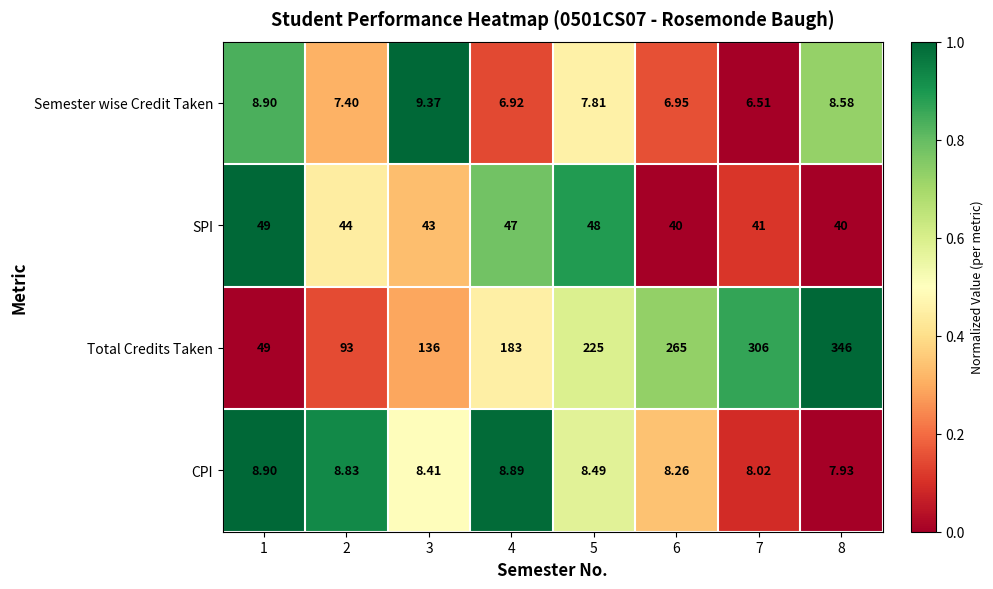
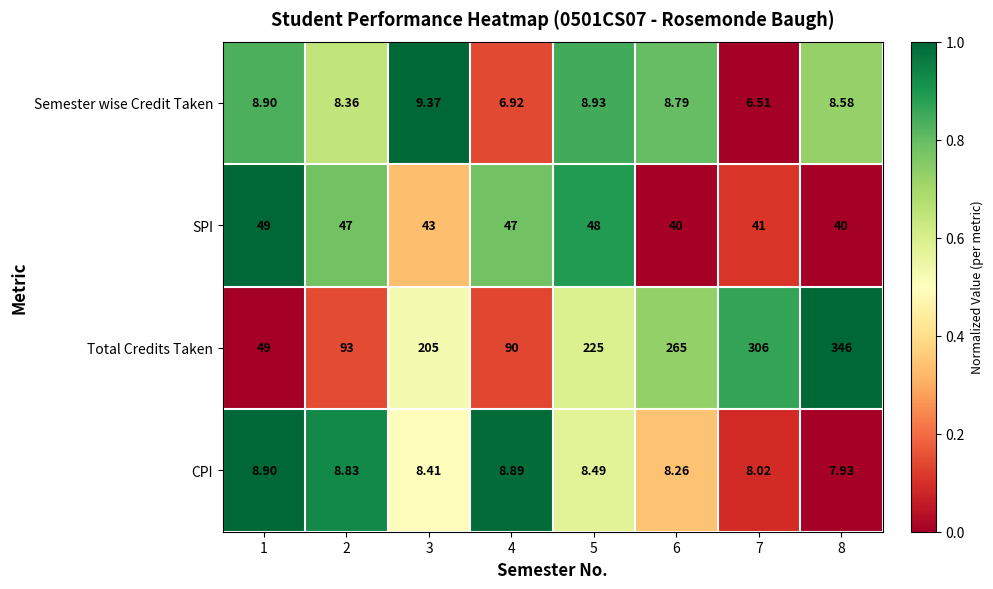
Semester wise Credit Taken, 2: 7.40 -> 8.36
Semester wise Credit Taken, 5: 7.81 -> 8.93
Semester wise Credit Taken, 6: 6.95 -> 8.79
SPI, 2: 44 -> 47
Total Credits Taken, 3: 136 -> 205
Total Credits Taken, 4: 183 -> 90
